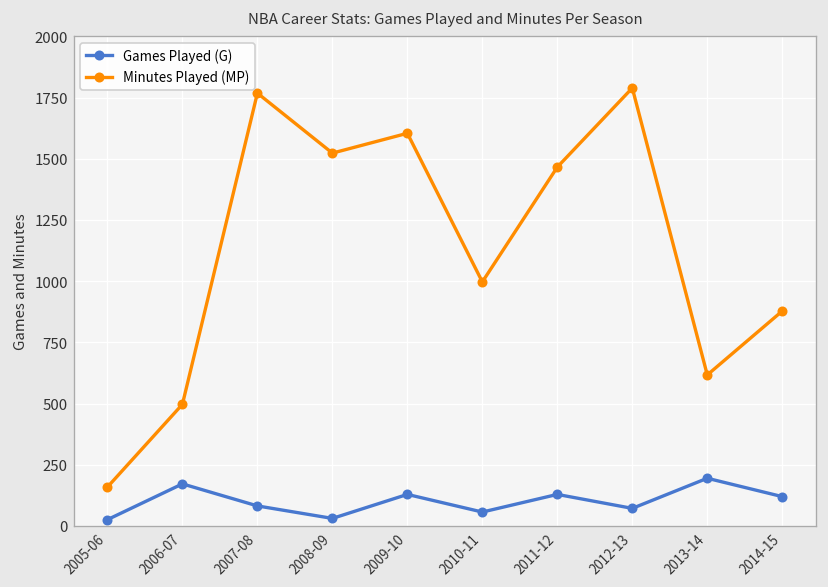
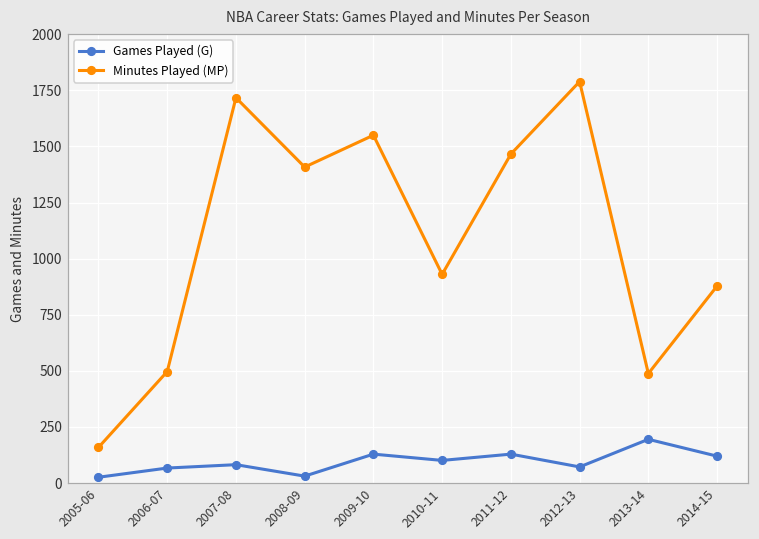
Games Played (G), 2006-07: 170 -> 70
Minutes Played (MP), 2007-08: 1770 -> 1720
Minutes Played (MP), 2008-09: 1520 -> 1410
Minutes Played (MP), 2009-10: 1600 -> 1550
Games Played (G), 2010-11: 60 -> 100
Minutes Played (MP), 2010-11: 1000 -> 930
Minutes Played (MP), 2013-14: 620 -> 490
